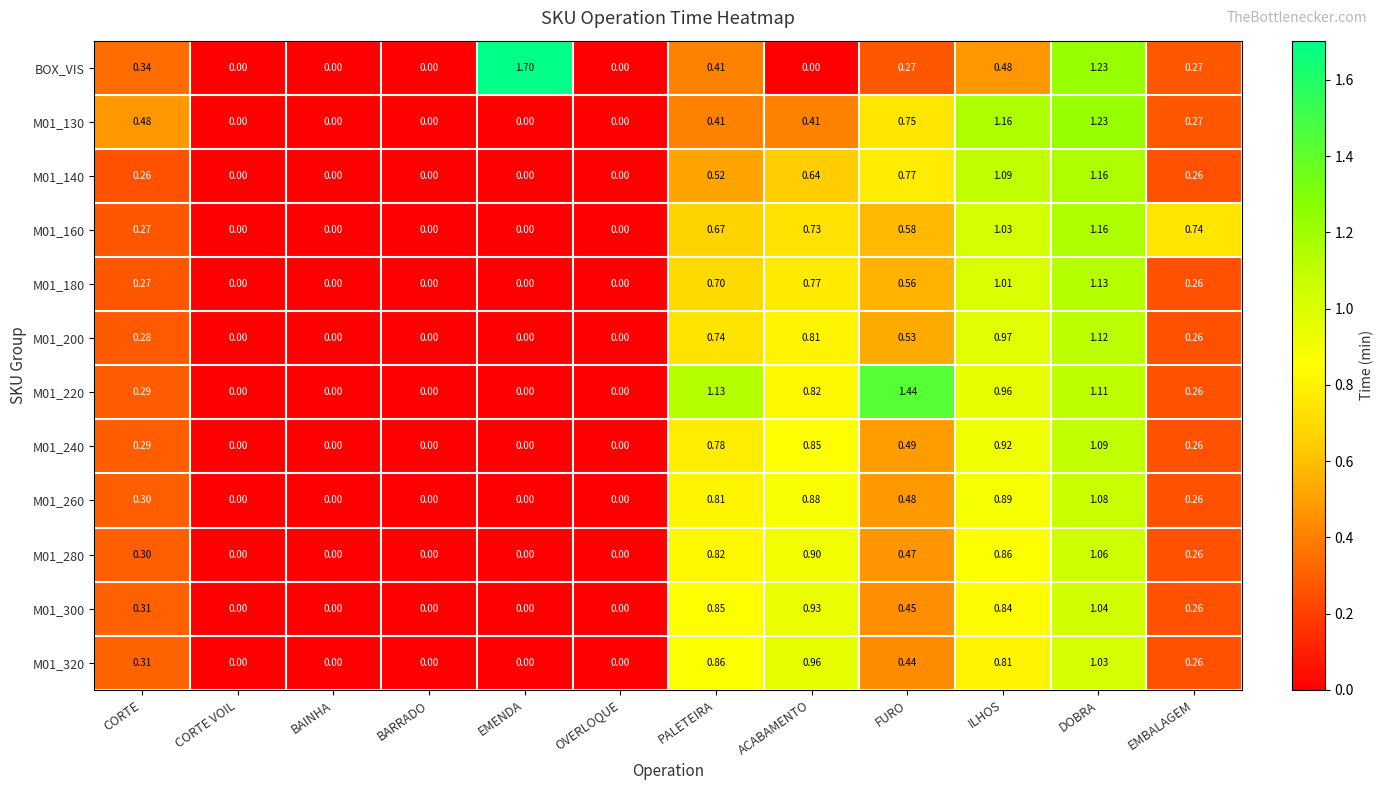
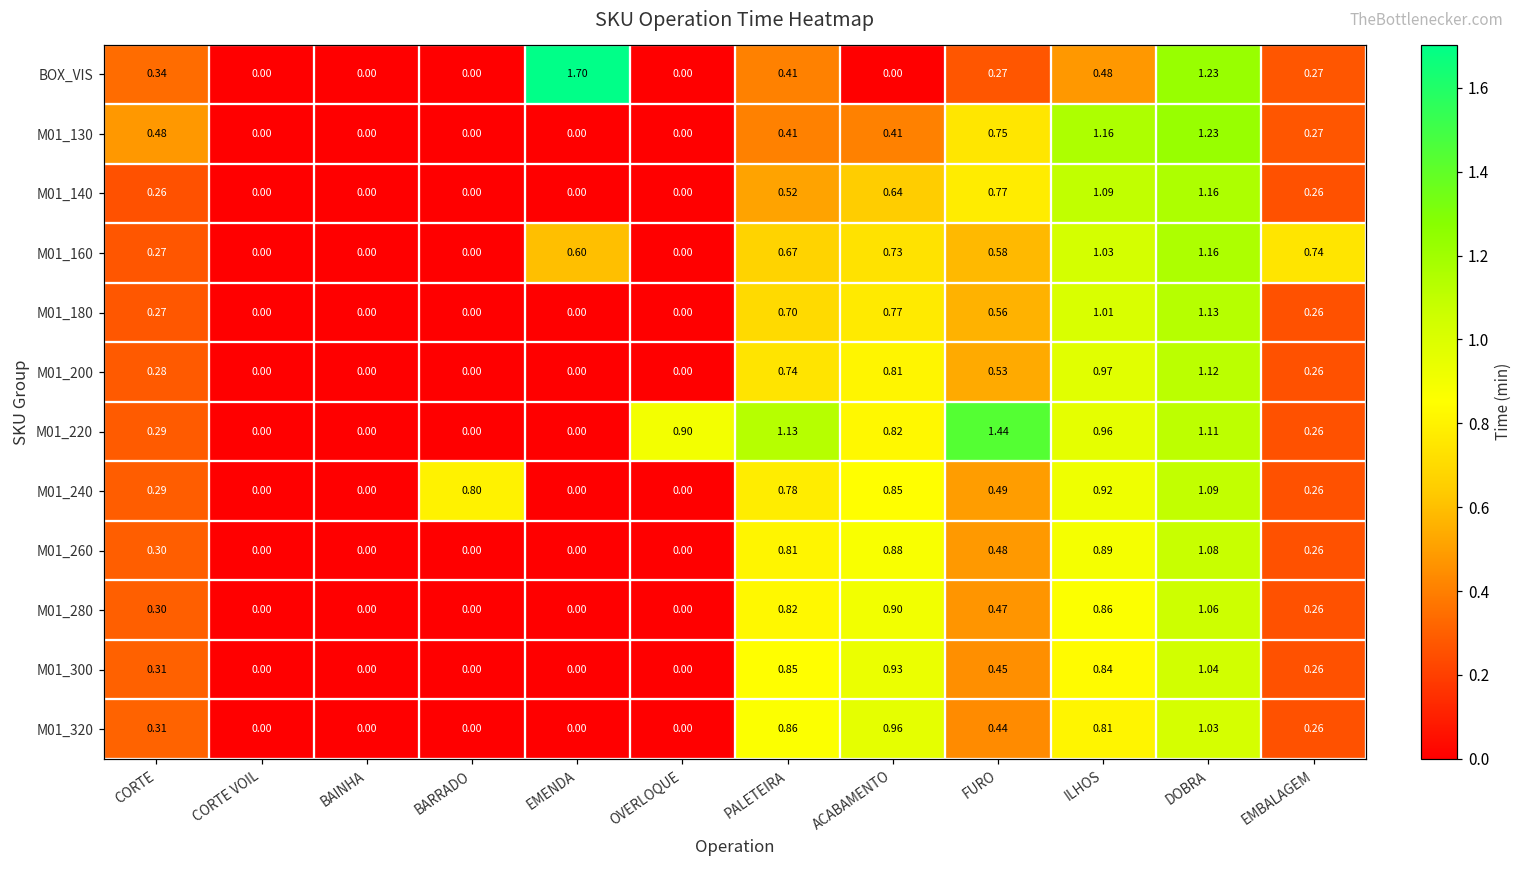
M01_160, EMENDA: 0.00 -> 0.60
M01_220, OVERLOQUE: 0.00 -> 0.90
M01_240, BARRADO: 0.00 -> 0.80
